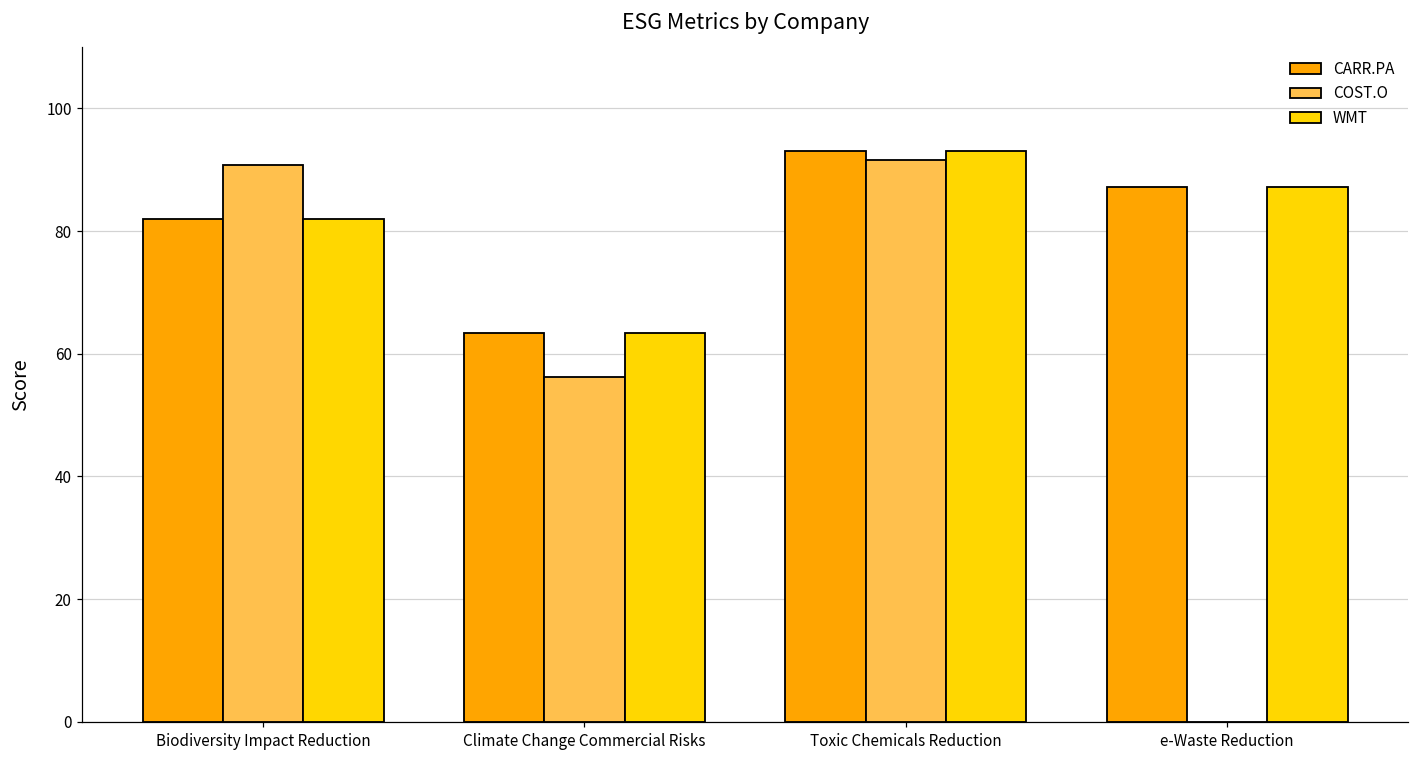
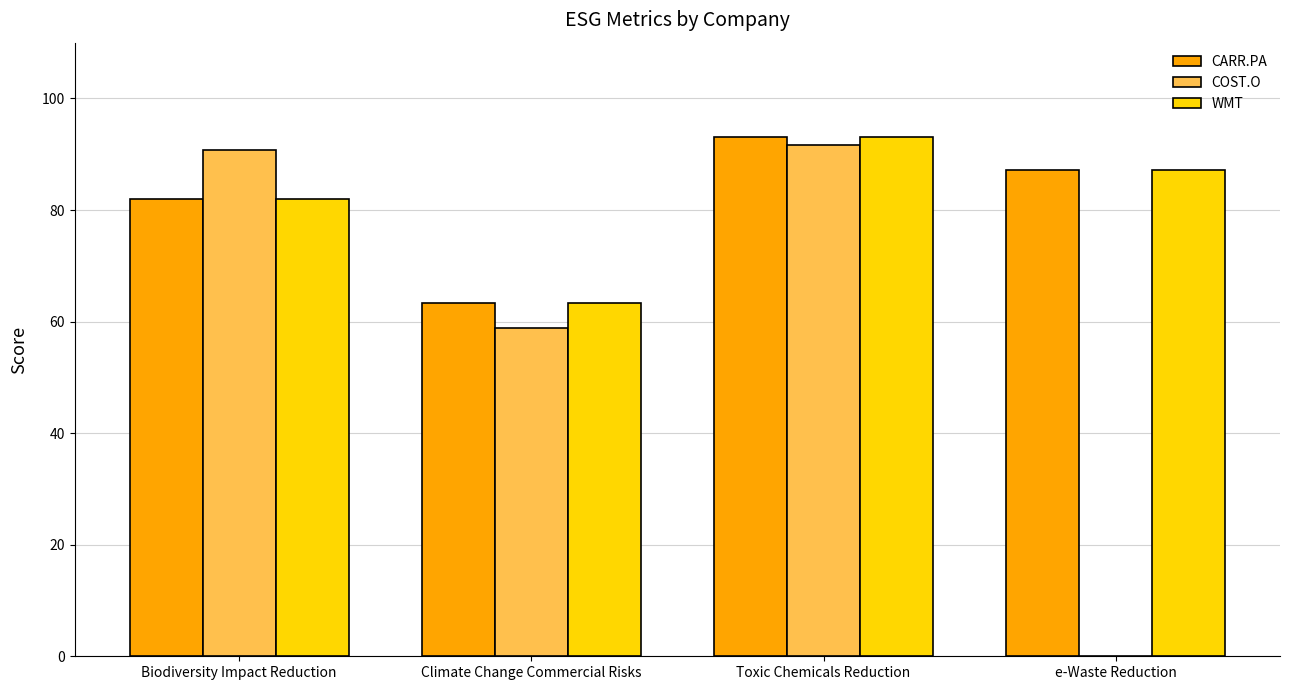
COST.O, Climate Change Commercial Risks: 56 -> 59
